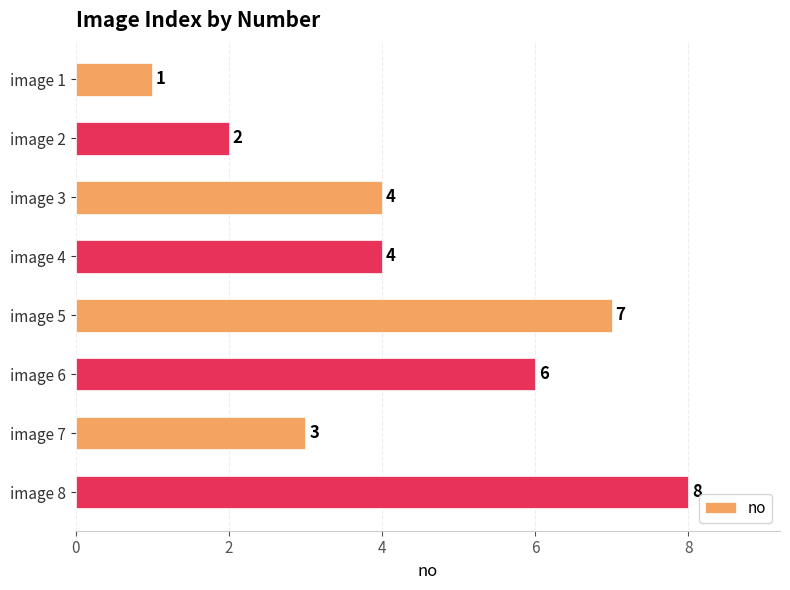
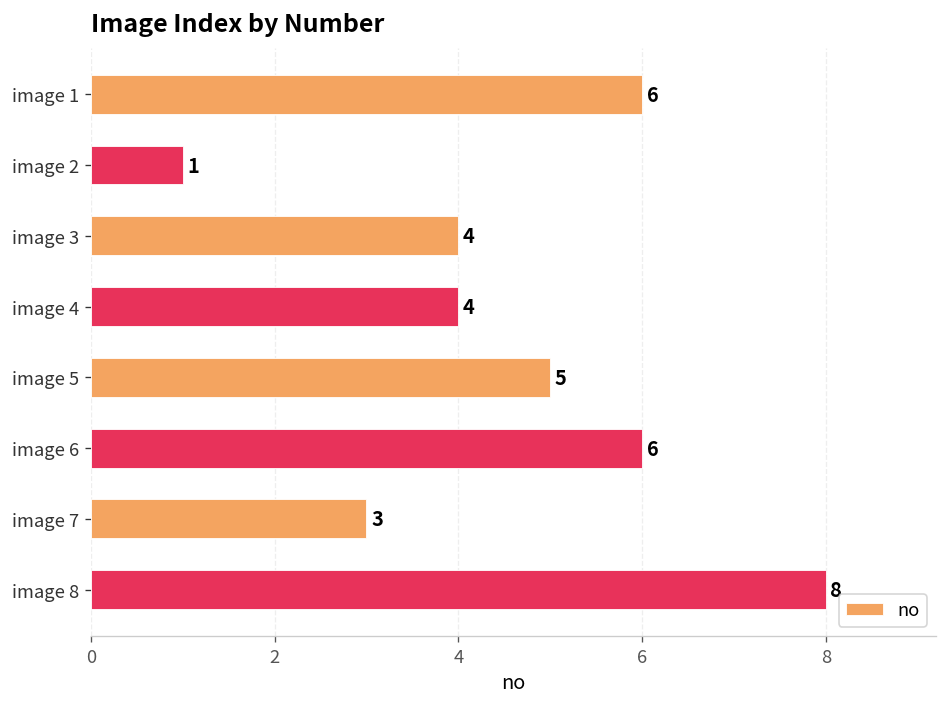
image 1: 1 -> 6
image 2: 2 -> 1
image 5: 7 -> 5
